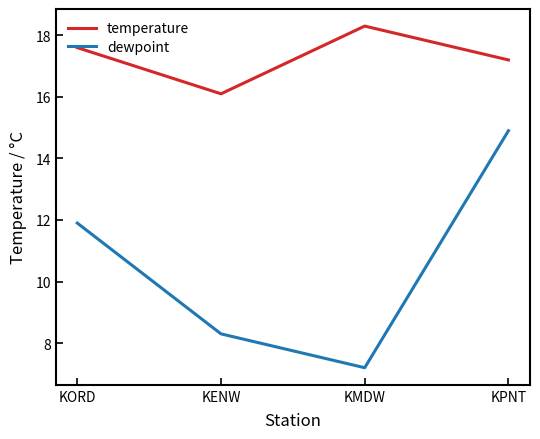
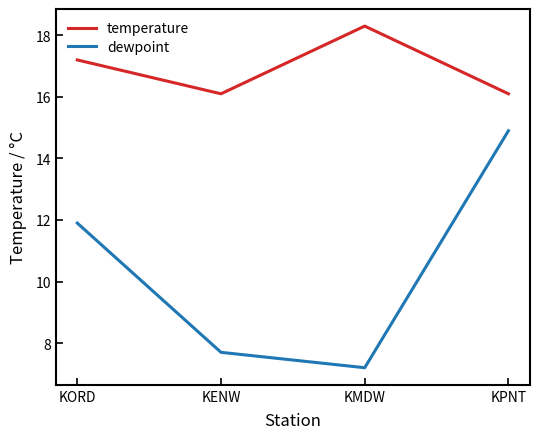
temperature, KORD: 17.6 -> 17.2
dewpoint, KENW: 8.3 -> 7.7
temperature, KPNT: 17.2 -> 16.1
